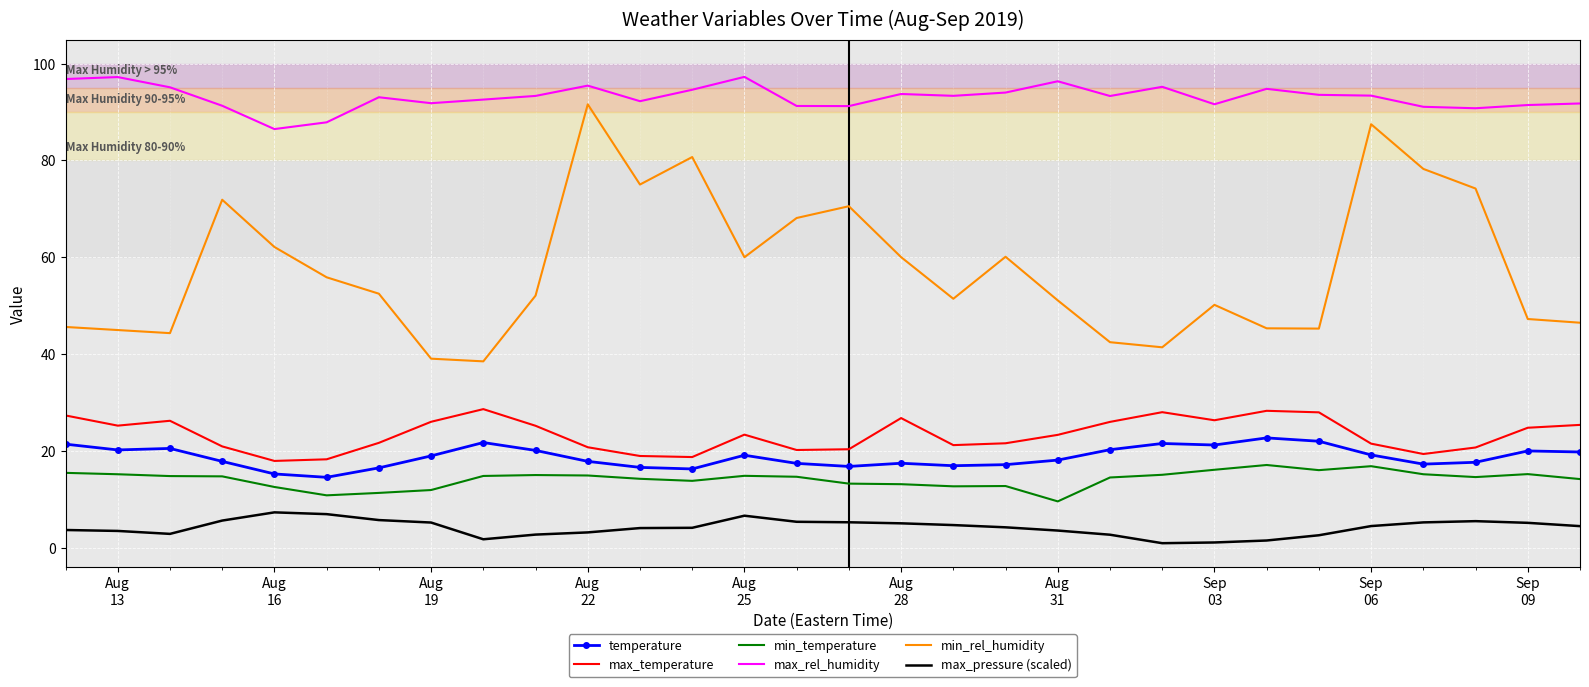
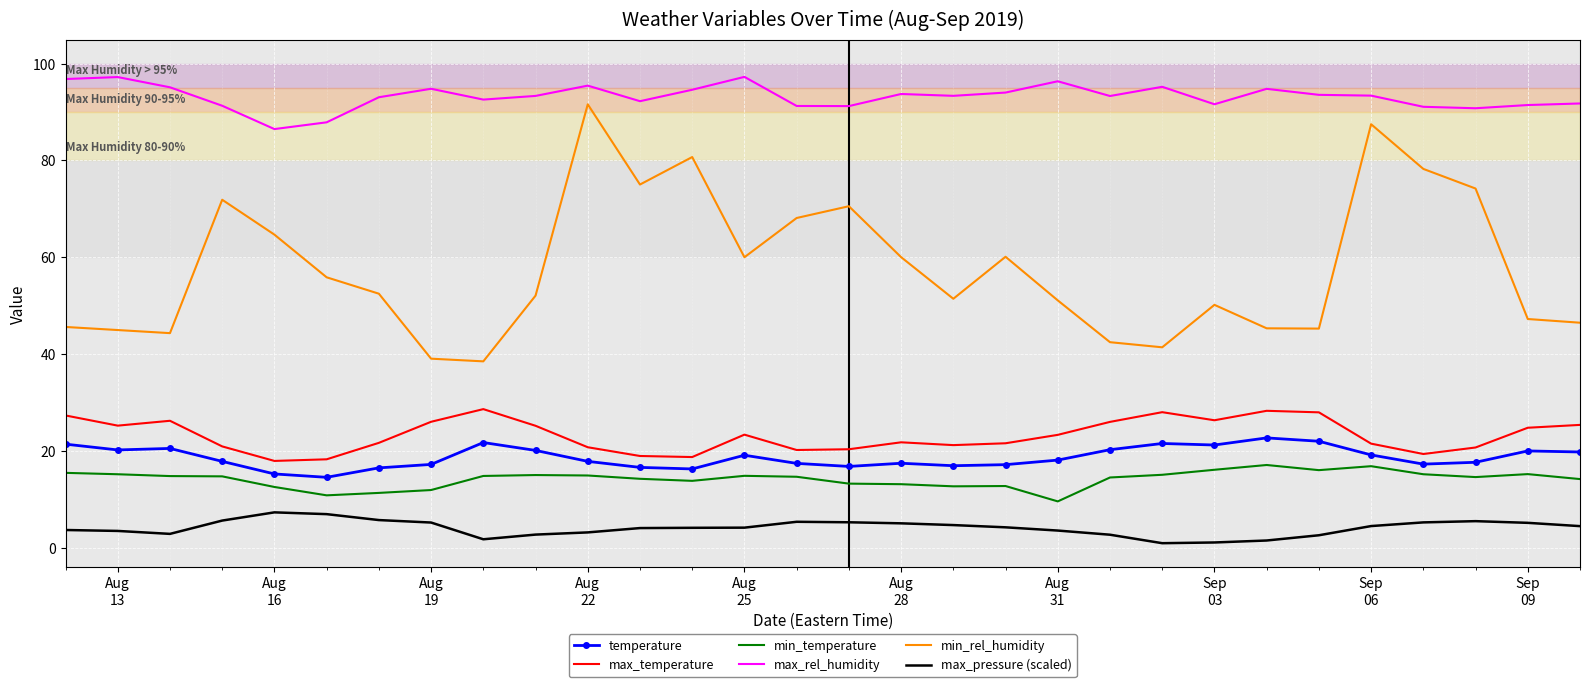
min_rel_humidity, Aug 16: 62 -> 65
temperature, Aug 19: 19 -> 17
max_rel_humidity, Aug 19: 92 -> 95
max_pressure (scaled), Aug 25: 7 -> 4
max_temperature, Aug 28: 27 -> 22
